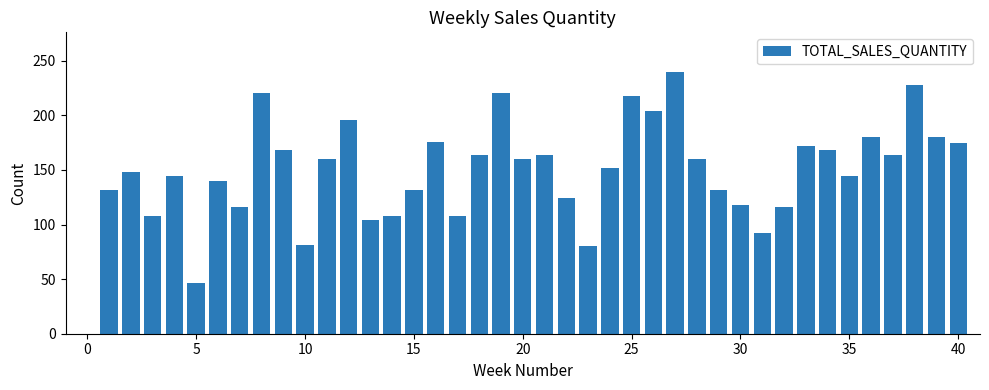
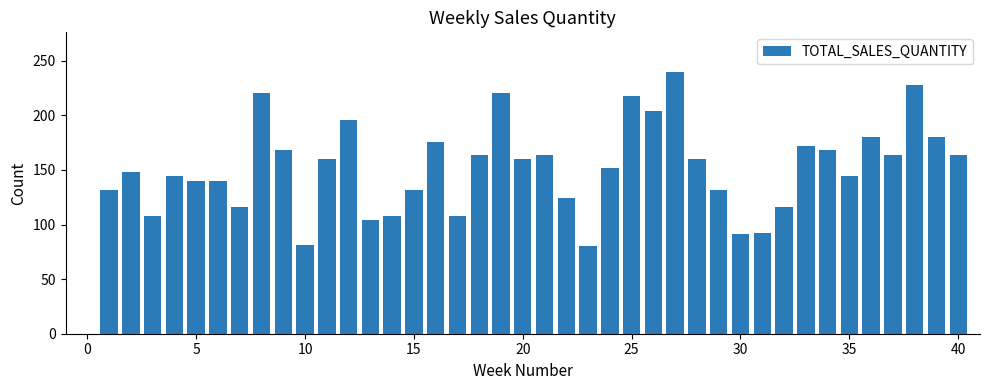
5: 46 -> 140
30: 118 -> 91
40: 175 -> 164
